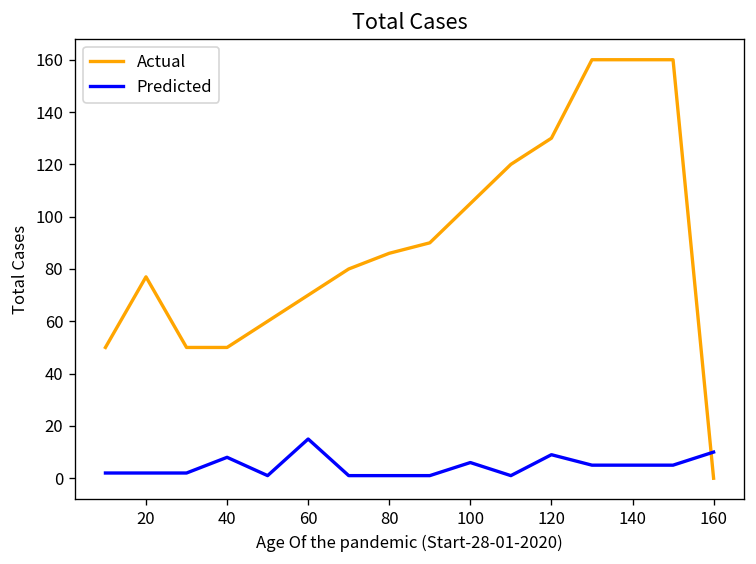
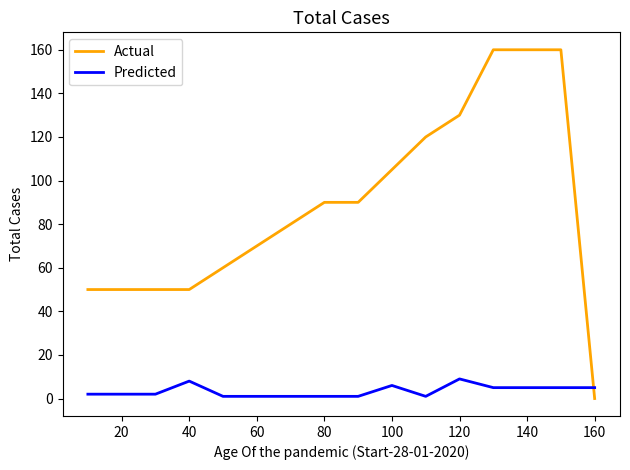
Actual, 20: 77 -> 50
Predicted, 60: 15 -> 1
Actual, 80: 86 -> 90
Predicted, 160: 10 -> 5
